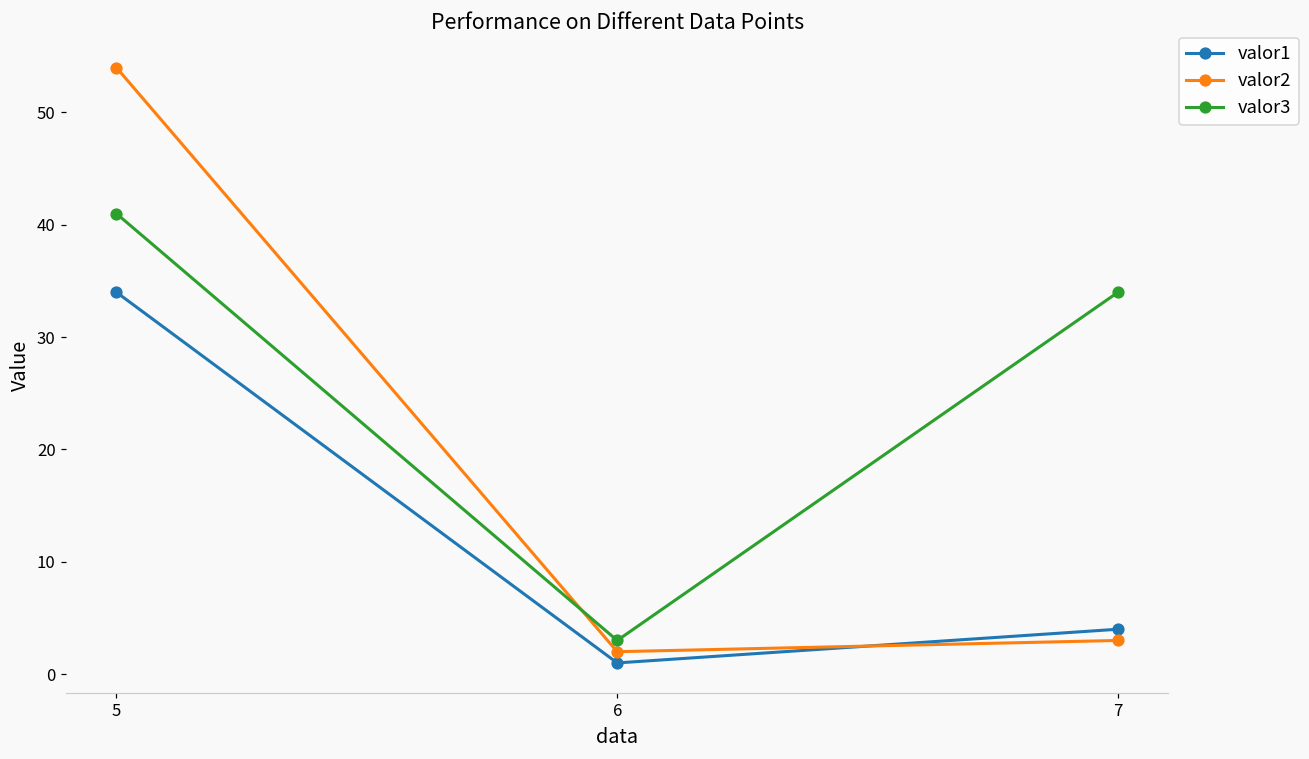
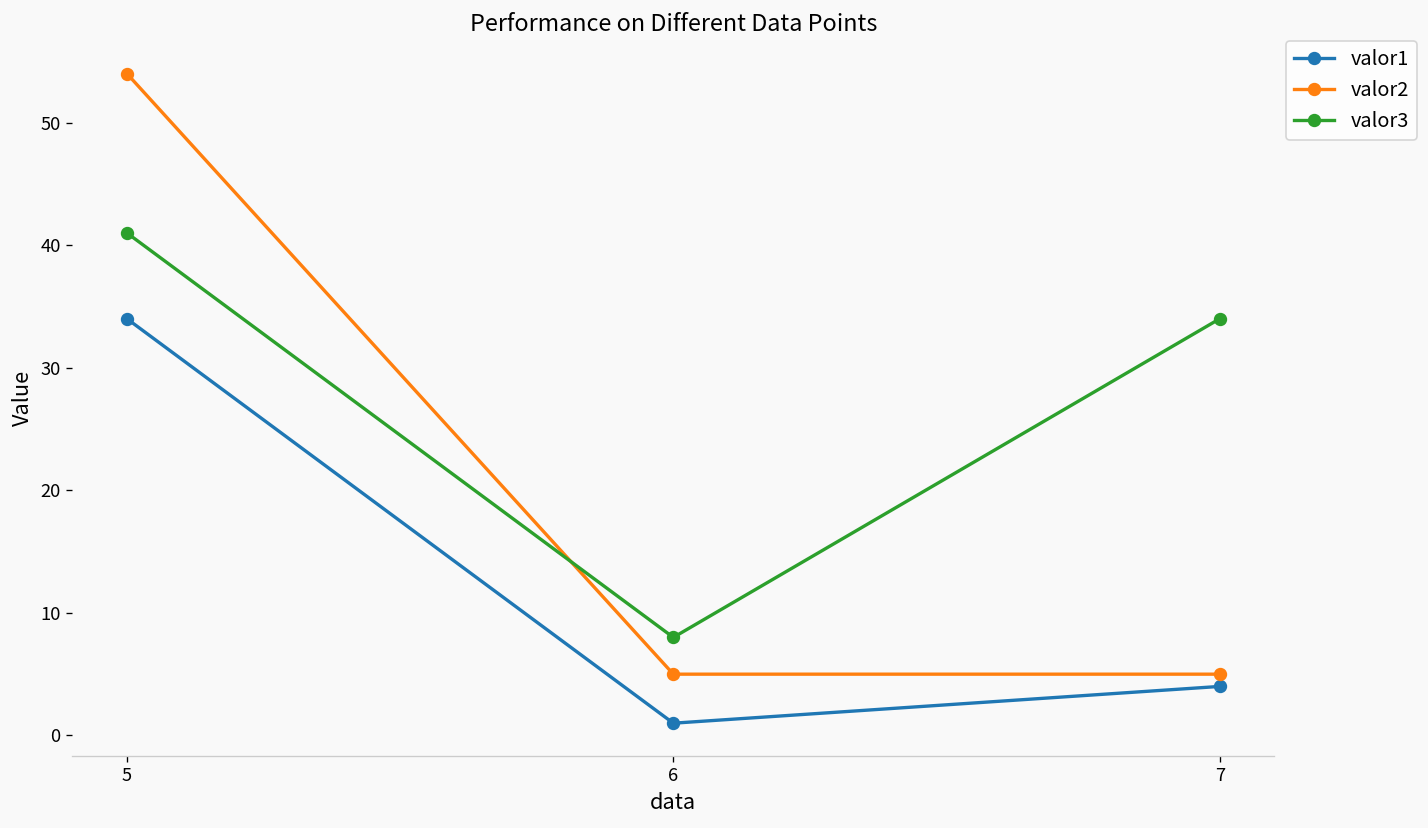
valor2, 6: 2 -> 5
valor3, 6: 3 -> 8
valor2, 7: 3 -> 5
